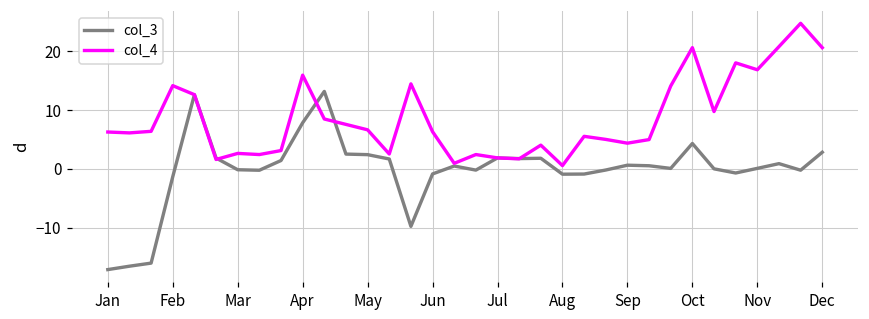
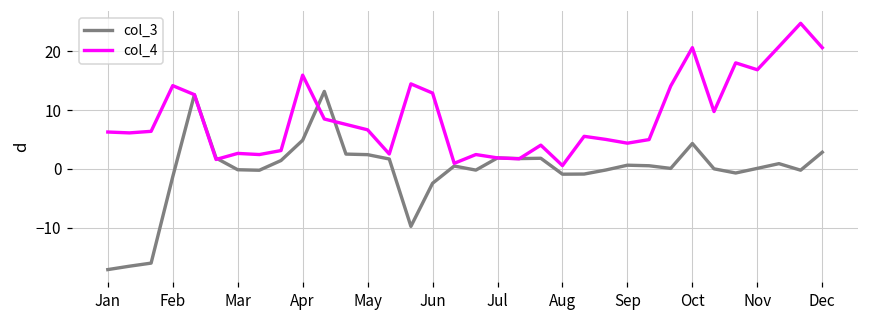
col_3, Apr: 8 -> 5
col_3, Jun: -1 -> -2
col_4, Jun: 6 -> 13
